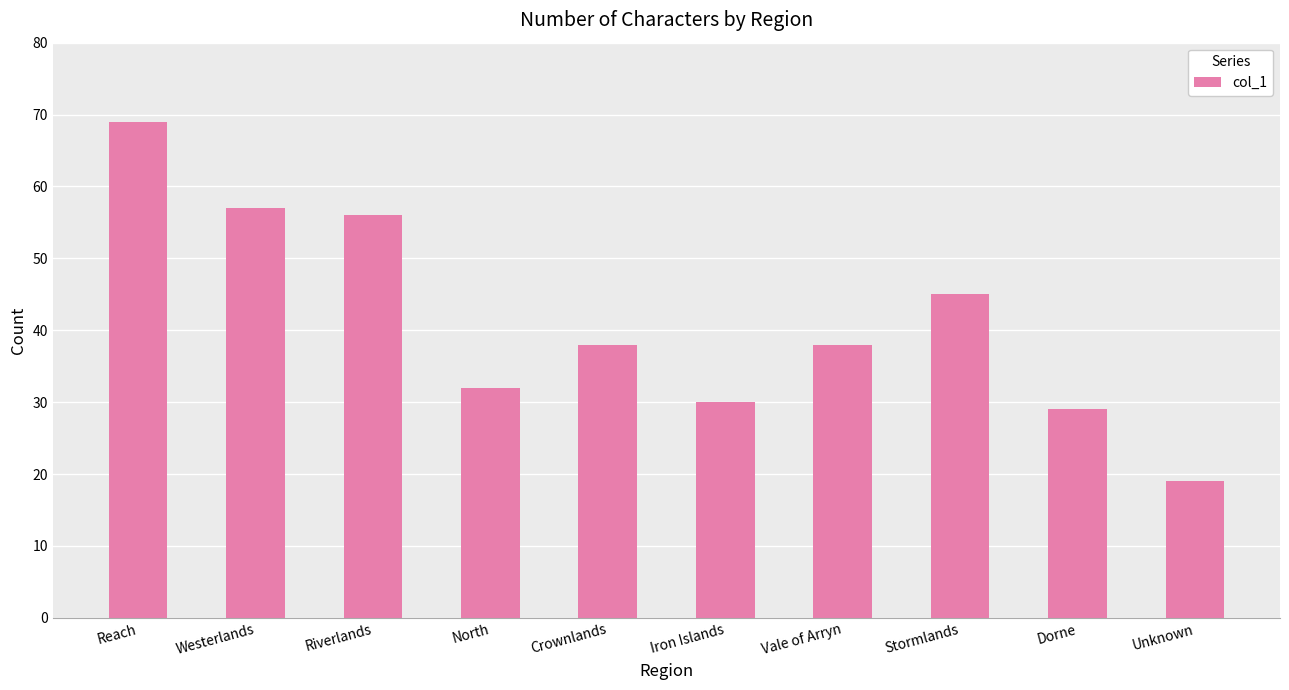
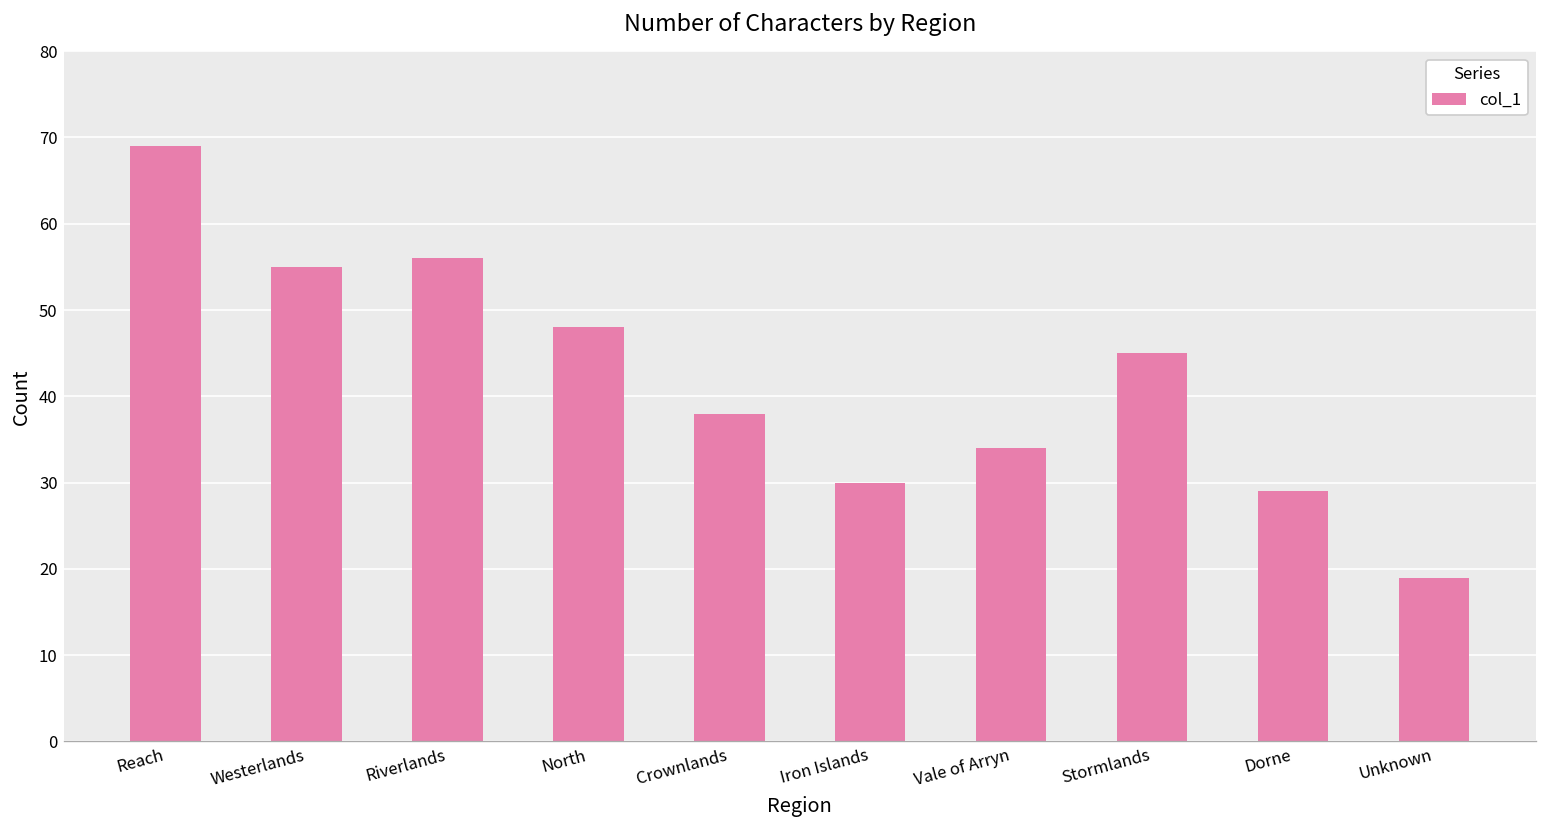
Westerlands: 57 -> 55
North: 32 -> 48
Vale of Arryn: 38 -> 34
